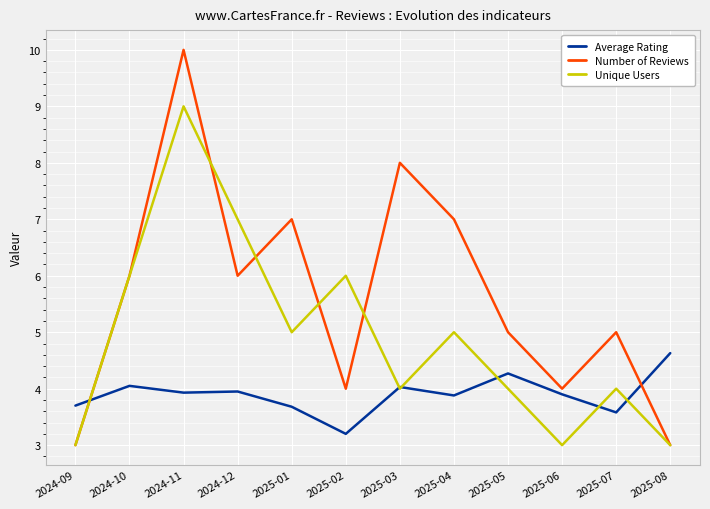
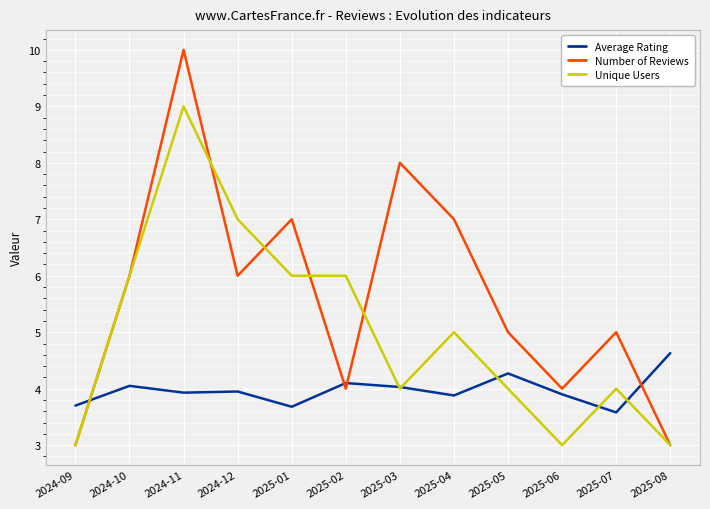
Unique Users, 2025-01: 5 -> 6
Average Rating, 2025-02: 3.2 -> 4.1
